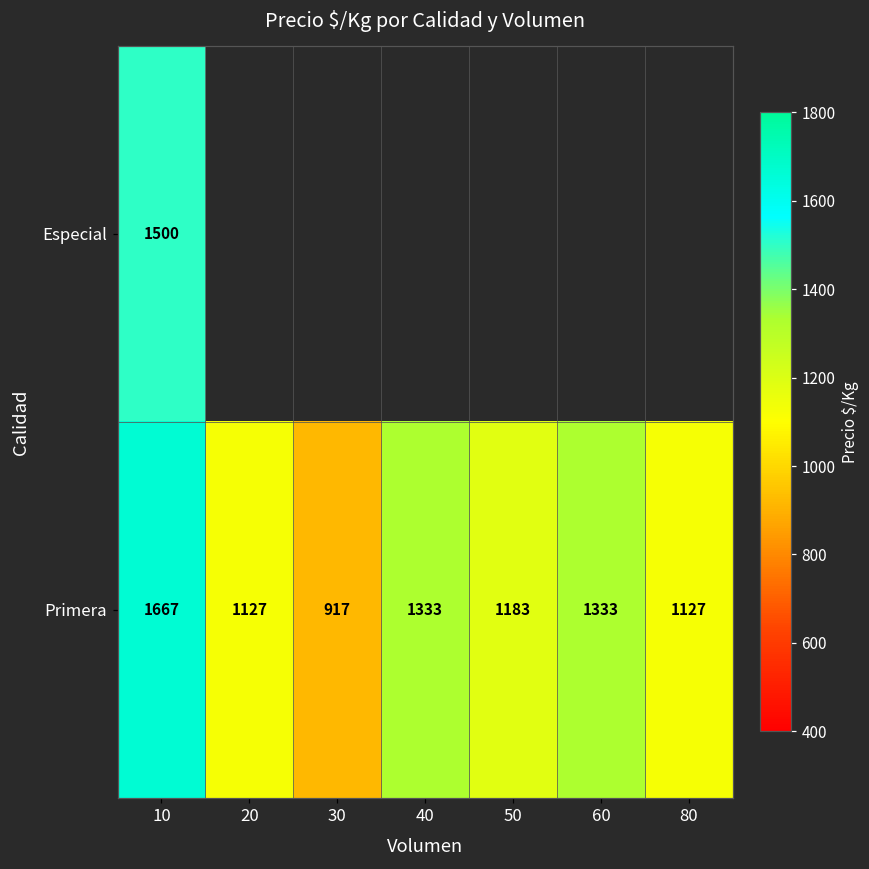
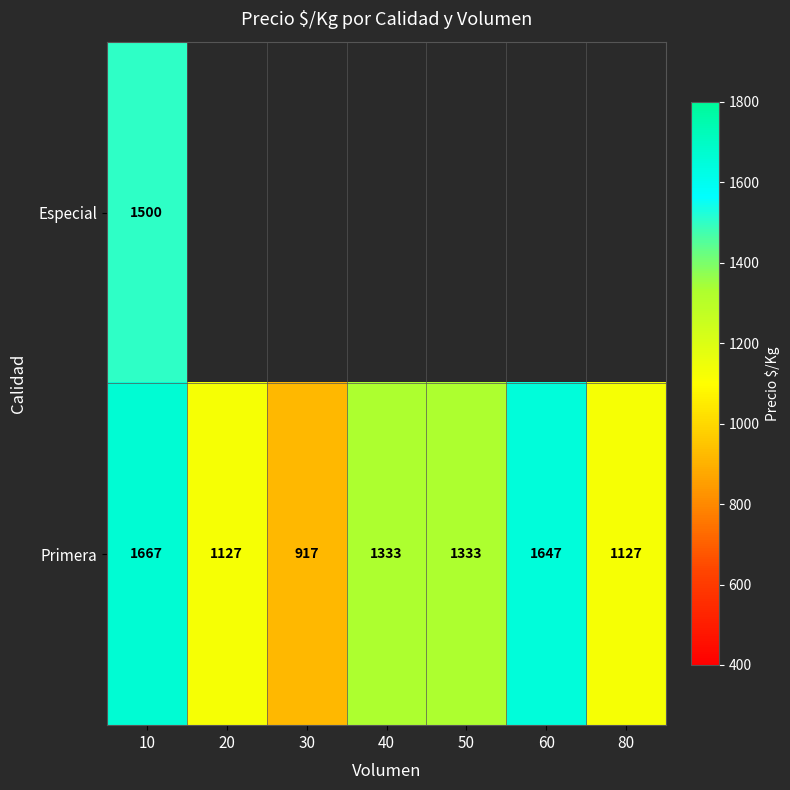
Primera, 50: 1183 -> 1333
Primera, 60: 1333 -> 1647
